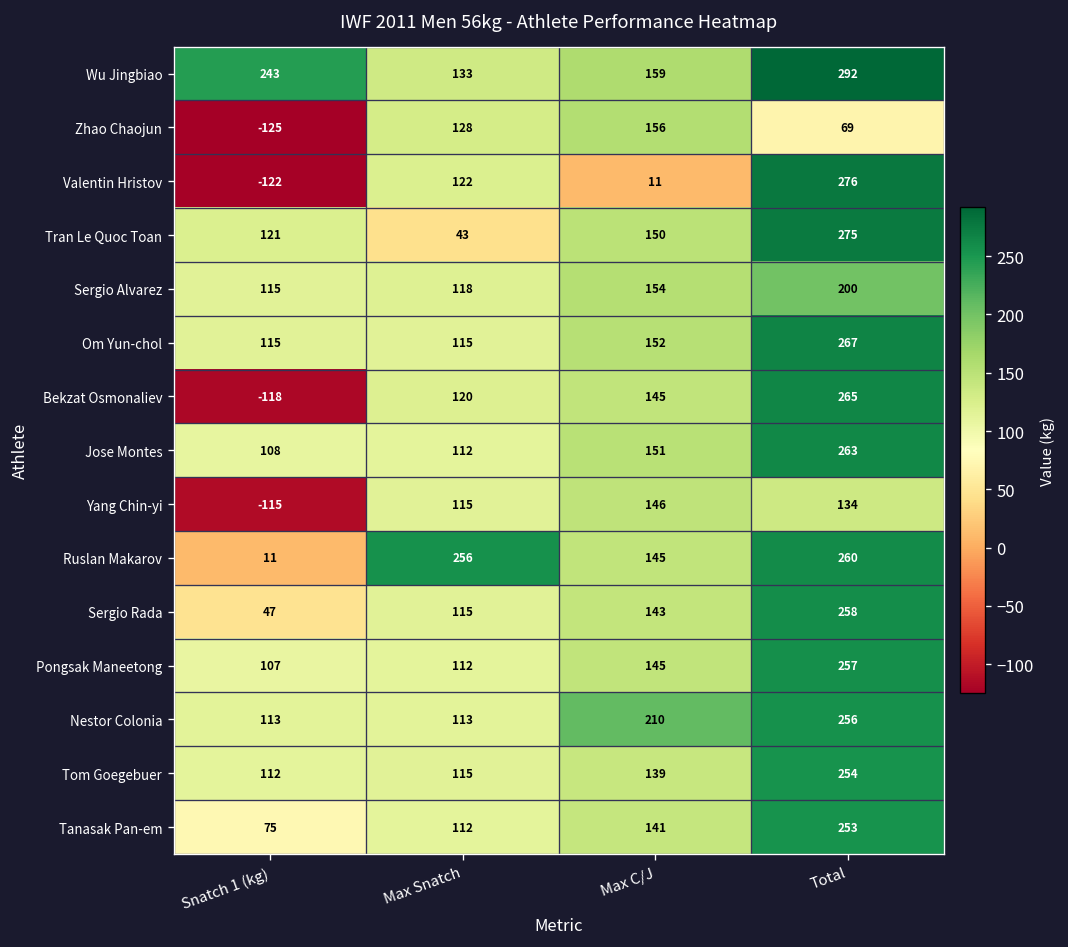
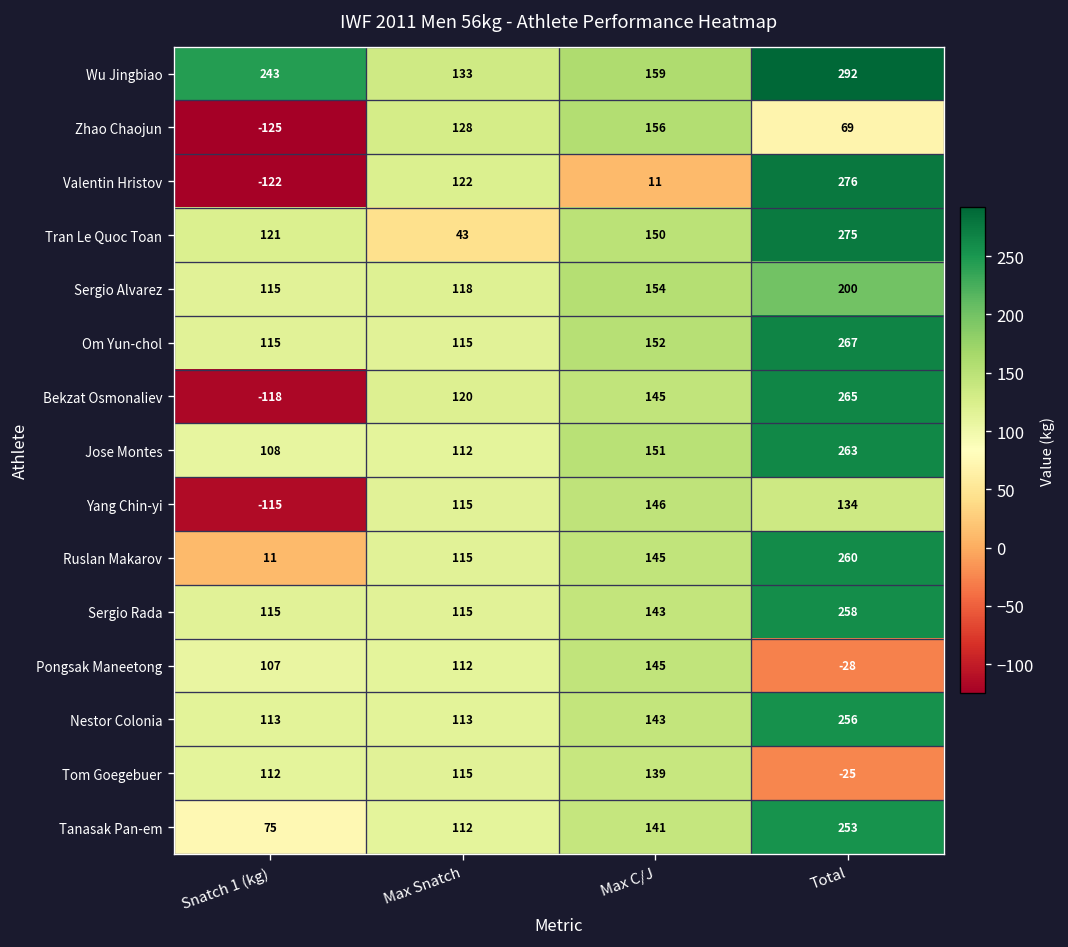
Ruslan Makarov, Max Snatch: 256 -> 115
Sergio Rada, Snatch 1 (kg): 47 -> 115
Pongsak Maneetong, Total: 257 -> -28
Nestor Colonia, Max C/J: 210 -> 143
Tom Goegebuer, Total: 254 -> -25
